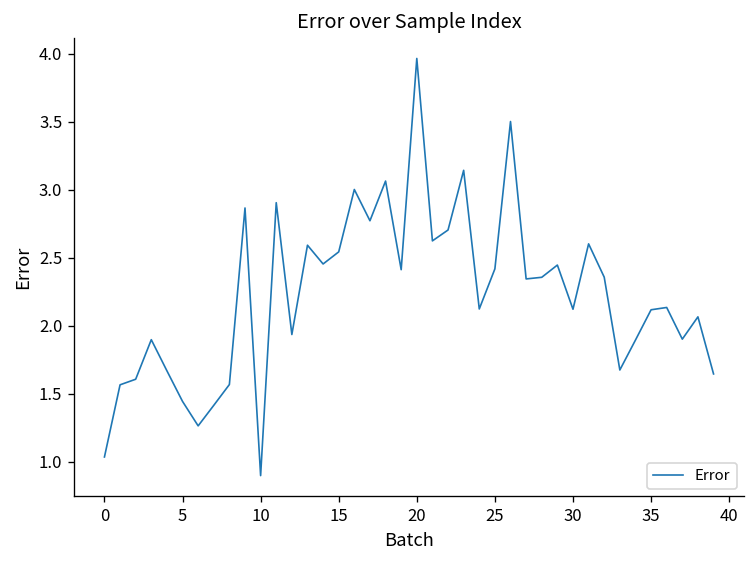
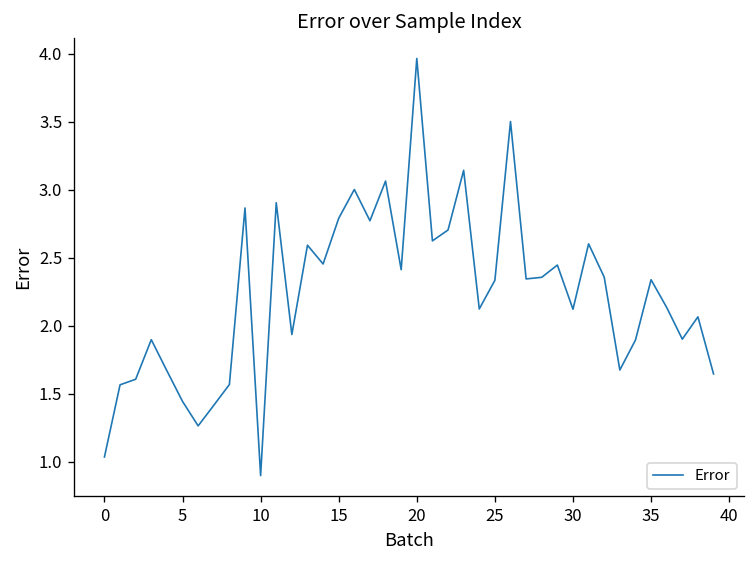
15: 2.54 -> 2.79
25: 2.42 -> 2.34
35: 2.12 -> 2.34
